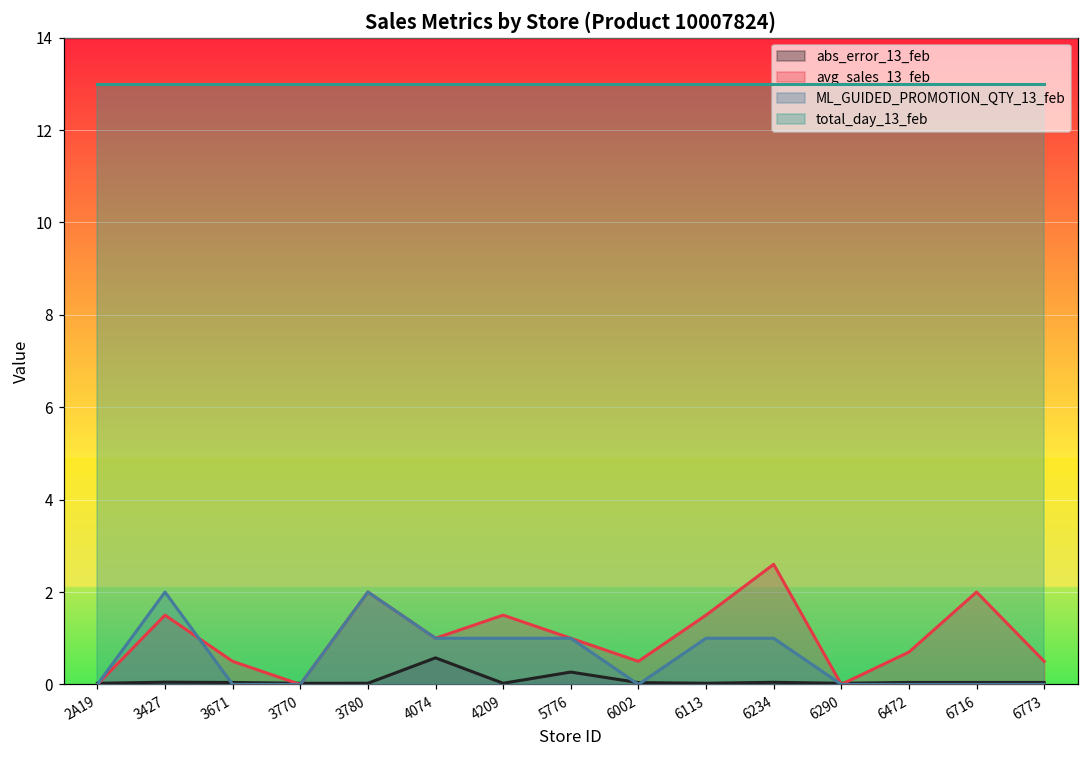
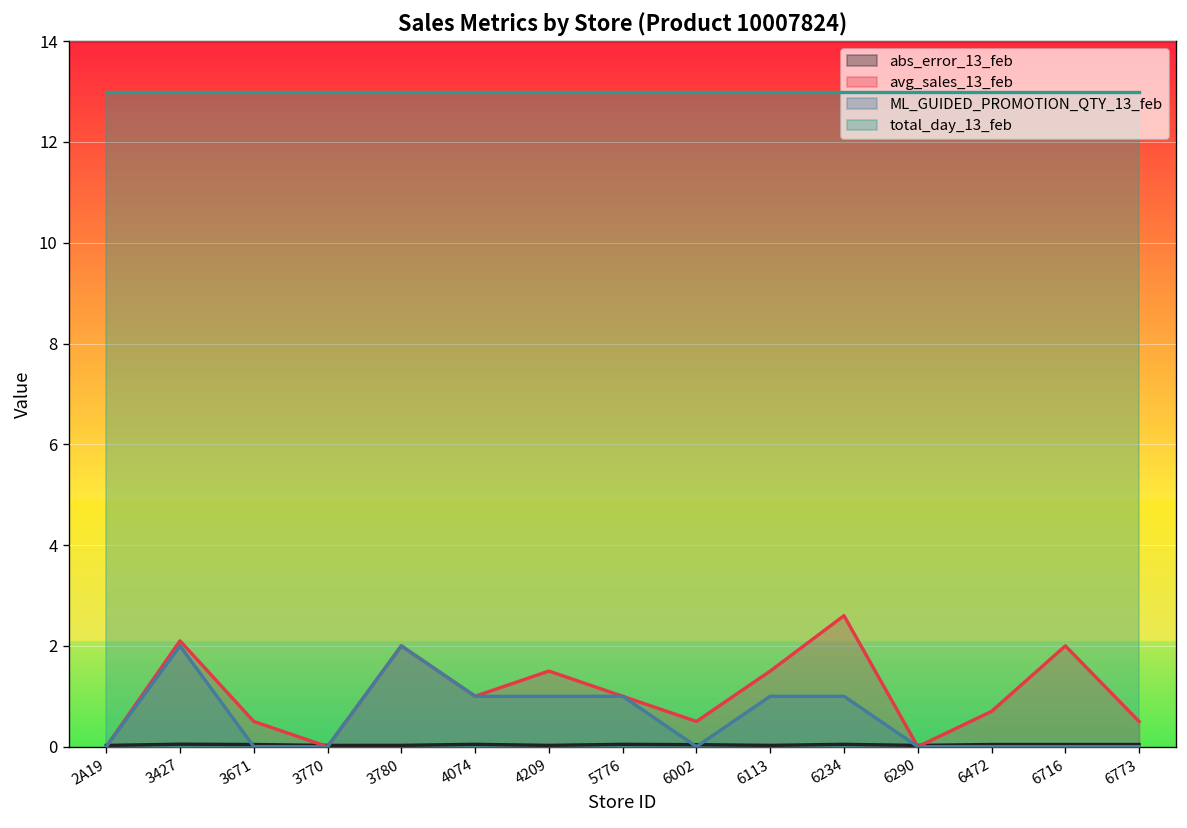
avg_sales_13_feb, 3427: 1.5 -> 2.1
abs_error_13_feb, 4074: 0.6 -> 0.0
abs_error_13_feb, 5776: 0.3 -> 0.0
